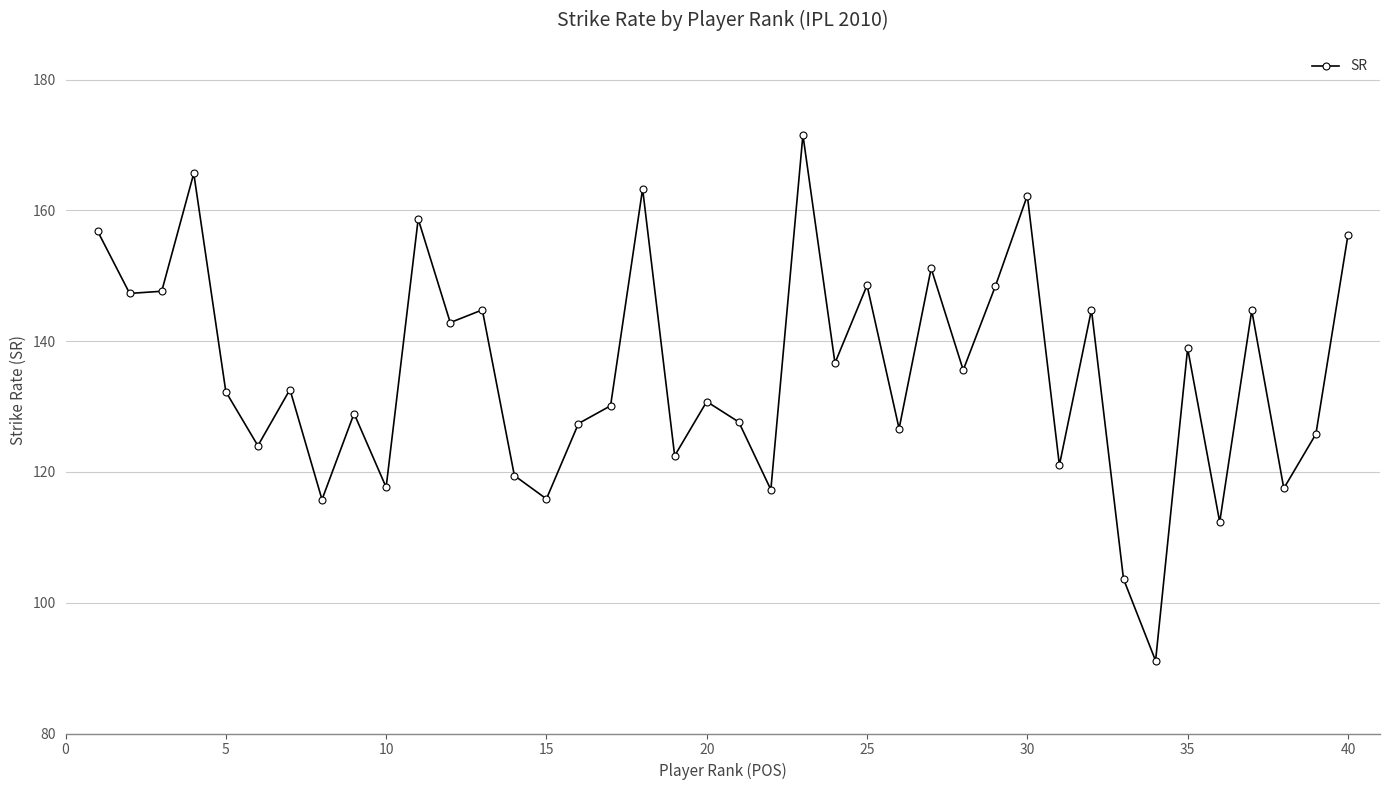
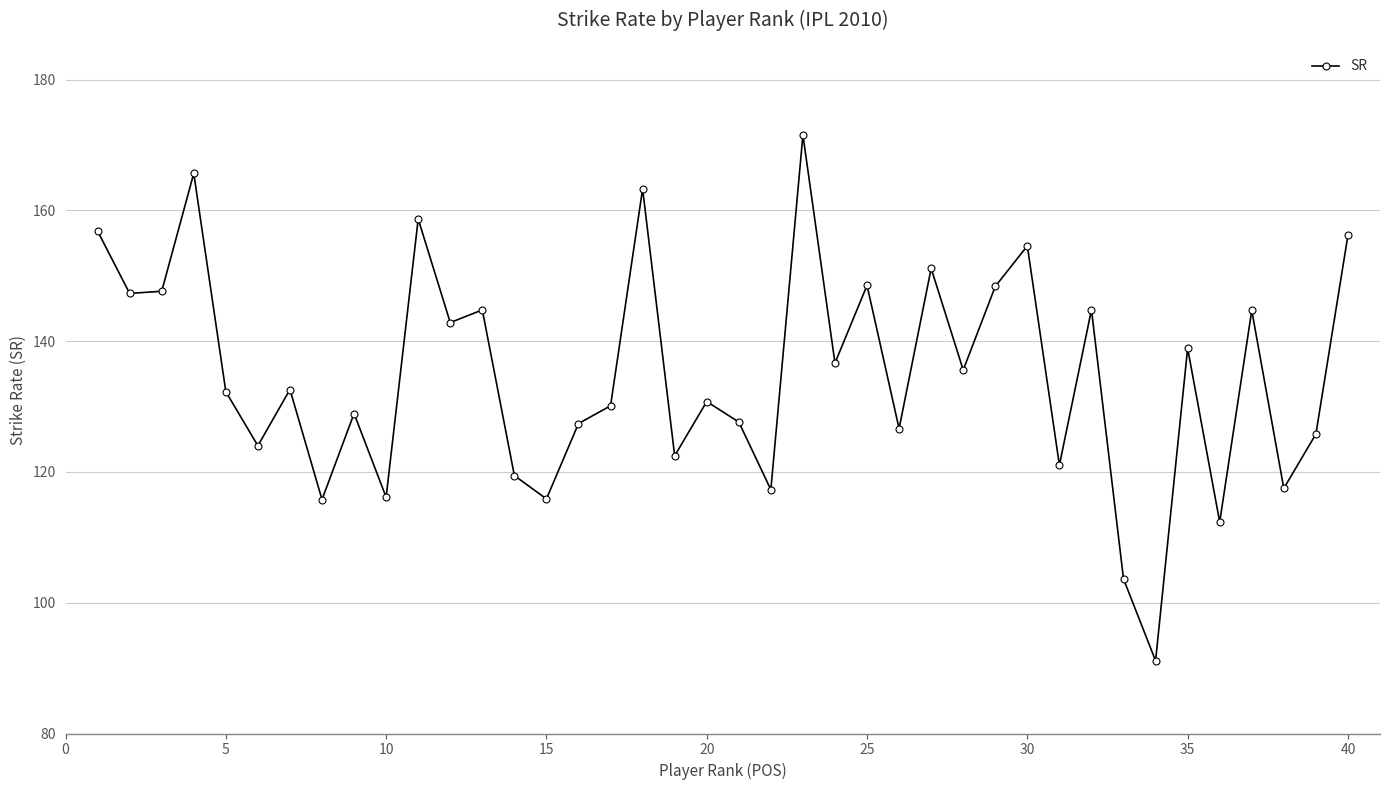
10: 118 -> 116
30: 162 -> 155
